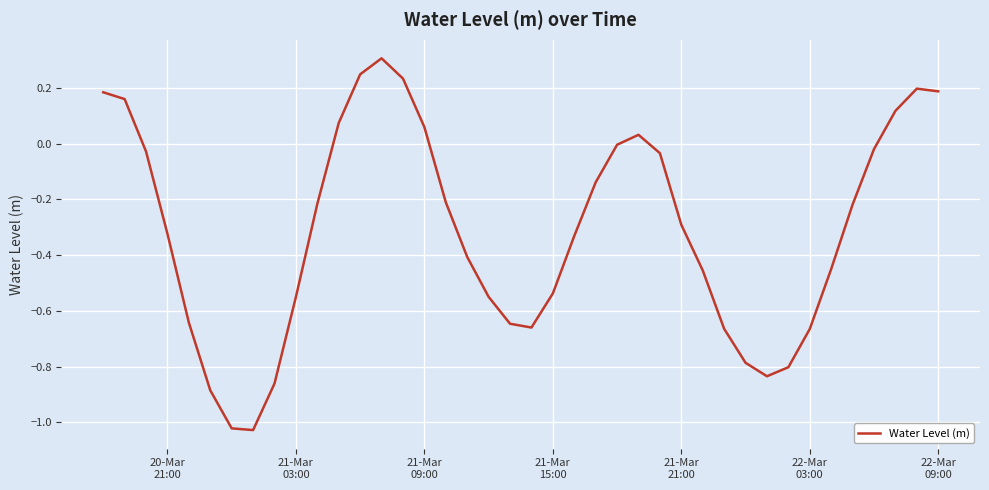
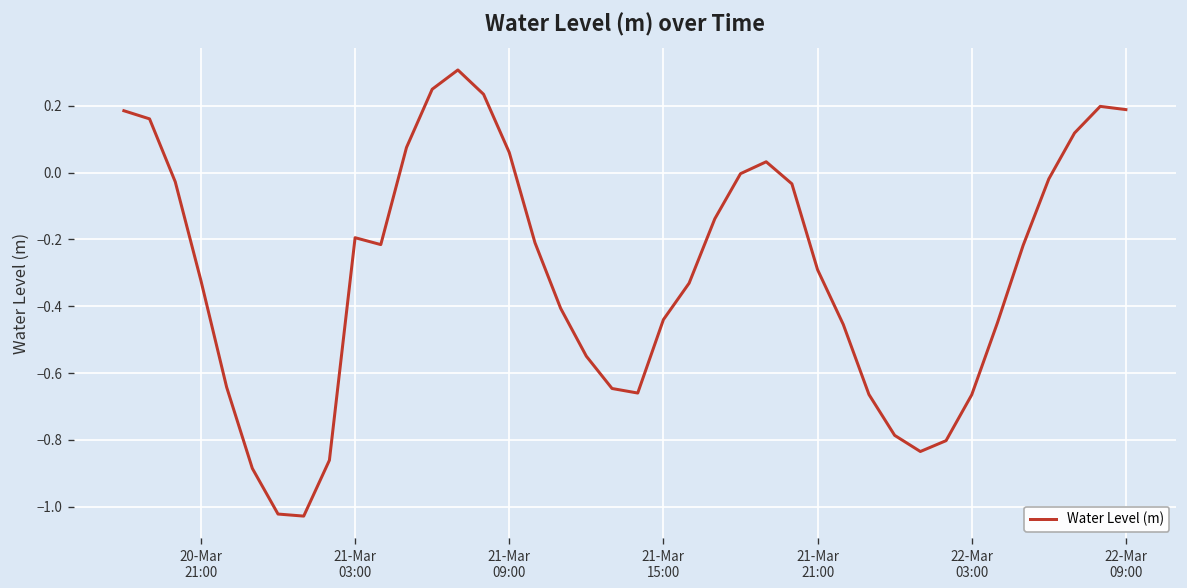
21-Mar 03:00: -0.55 -> -0.19
21-Mar 15:00: -0.54 -> -0.44
